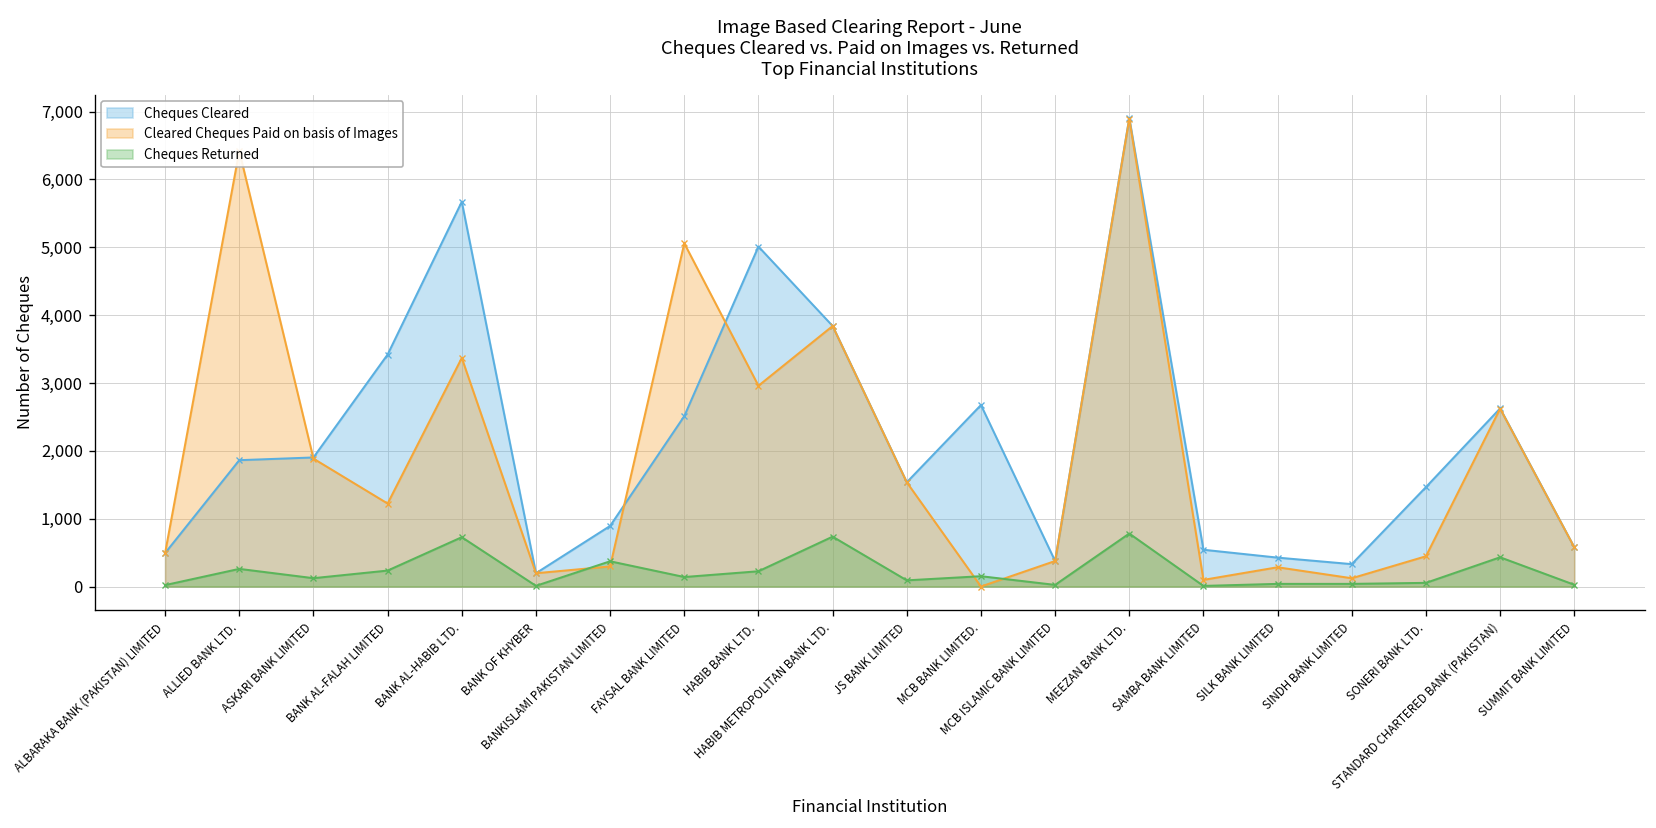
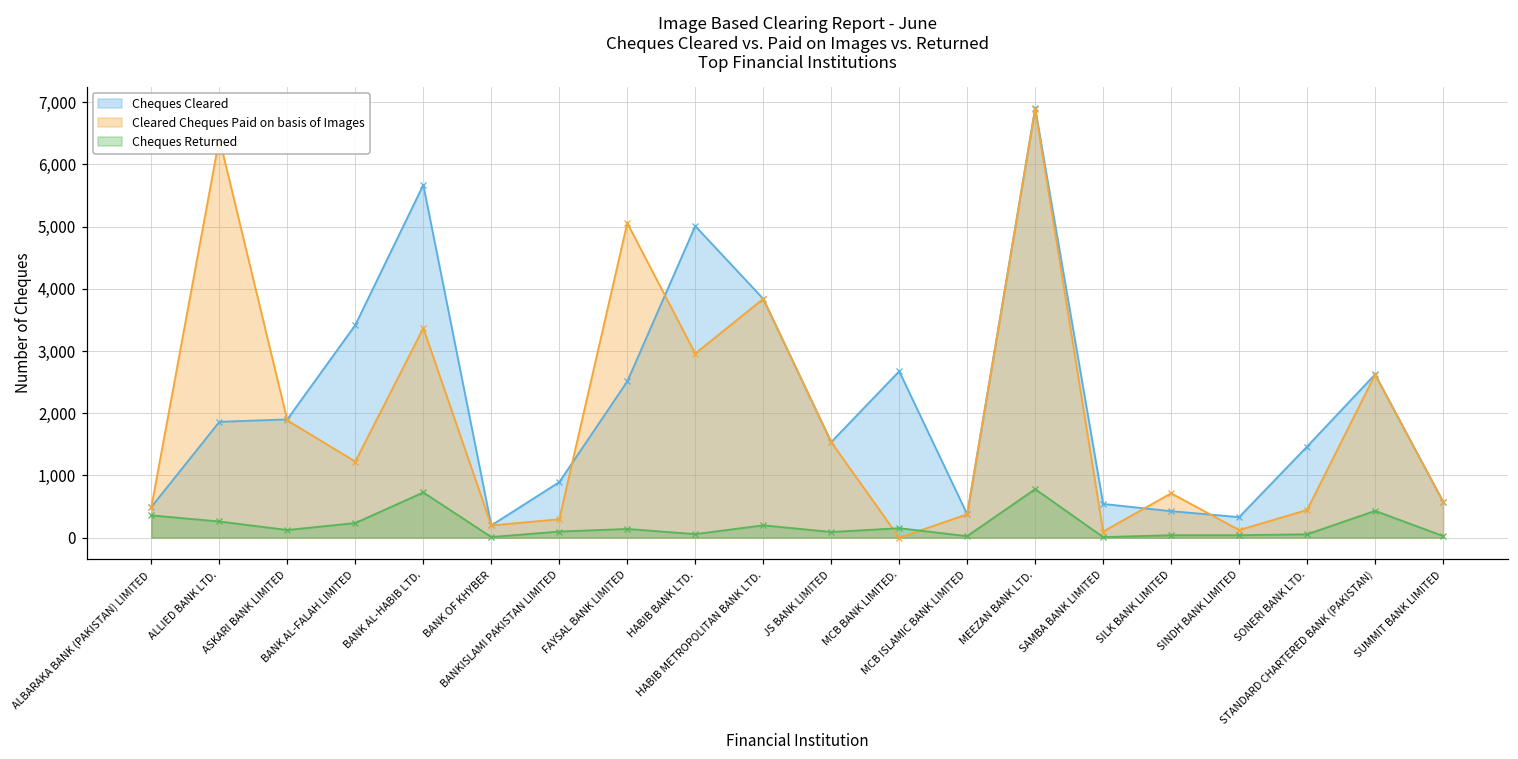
Cheques Returned, ALBARAKA BANK (PAKISTAN) LIMITED: 0 -> 400
Cheques Returned, BANKISLAMI PAKISTAN LIMITED: 400 -> 100
Cheques Returned, HABIB BANK LTD.: 200 -> 100
Cheques Returned, HABIB METROPOLITAN BANK LTD.: 700 -> 200
Cleared Cheques Paid on basis of Images, SILK BANK LIMITED: 300 -> 700
